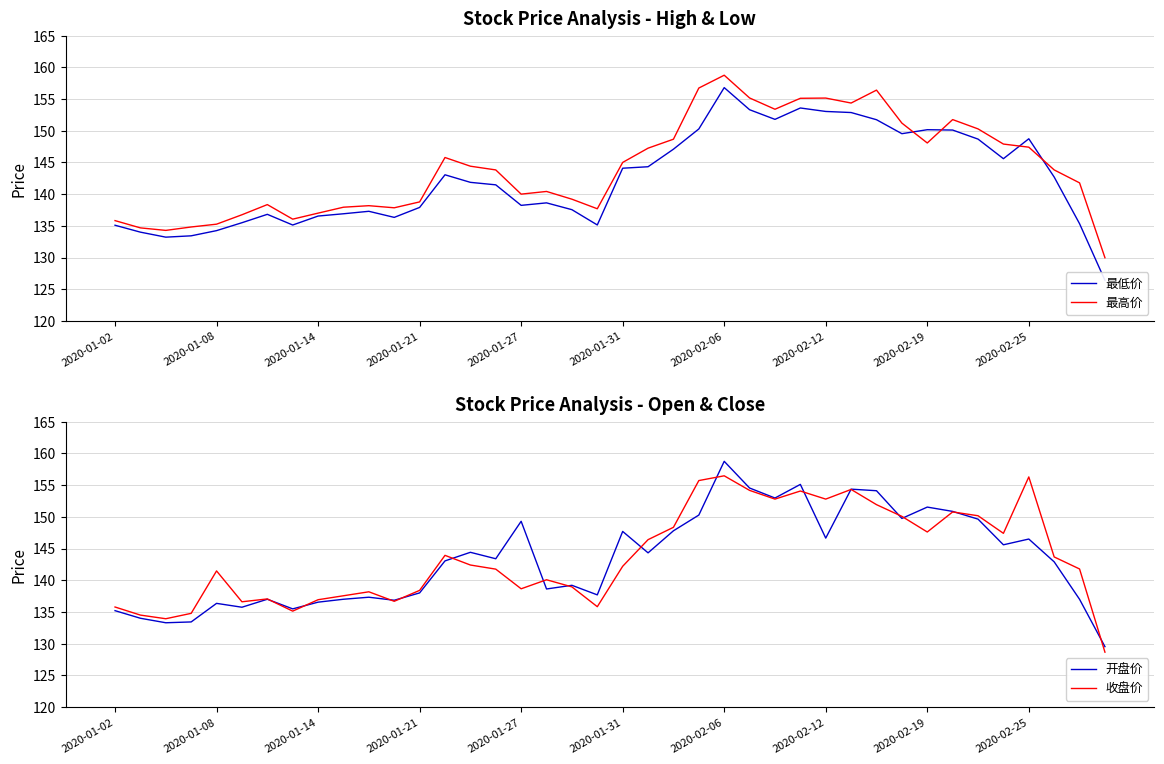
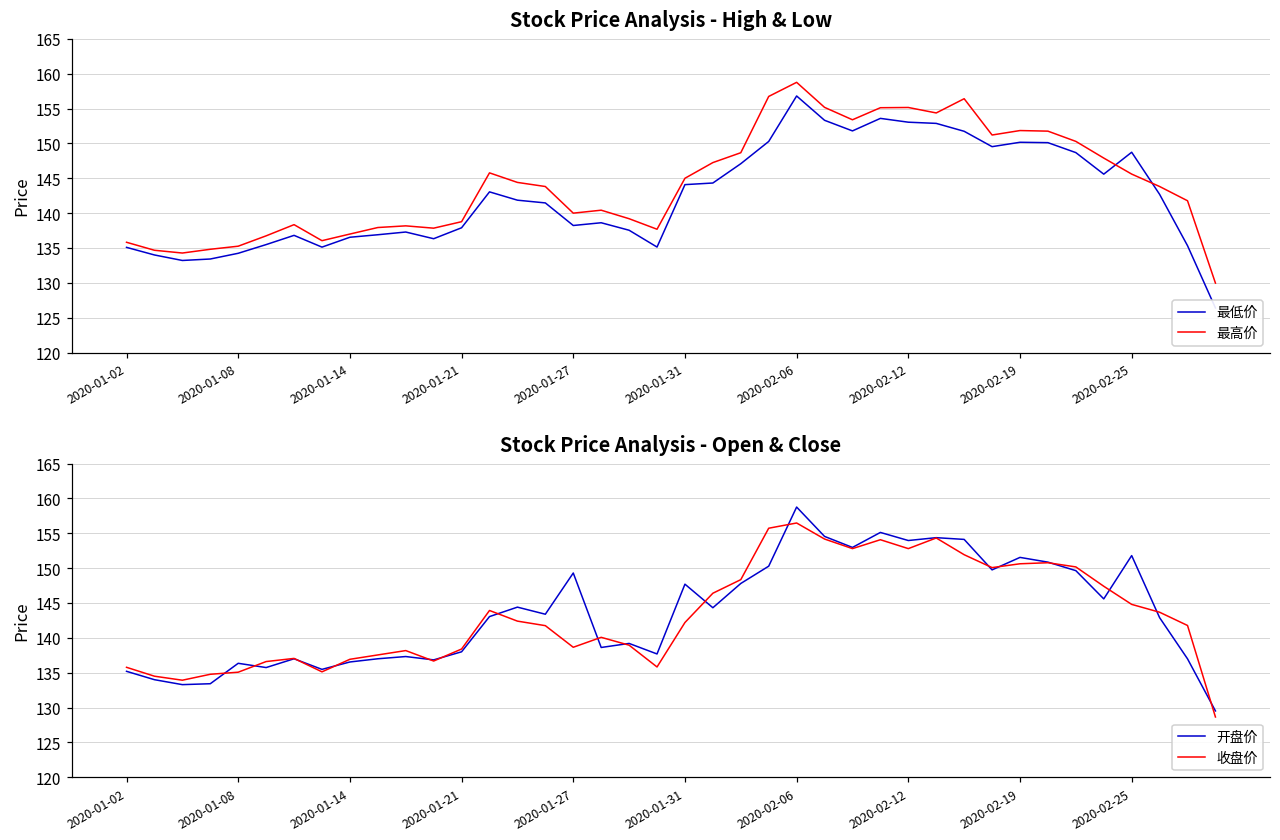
Stock Price Analysis - High & Low, 最高价, 2020-02-19: 148 -> 152
Stock Price Analysis - High & Low, 最高价, 2020-02-25: 147 -> 146
Stock Price Analysis - Open & Close, 收盘价, 2020-01-08: 141 -> 135
Stock Price Analysis - Open & Close, 开盘价, 2020-02-12: 147 -> 154
Stock Price Analysis - Open & Close, 收盘价, 2020-02-19: 148 -> 151
Stock Price Analysis - Open & Close, 开盘价, 2020-02-25: 147 -> 152
Stock Price Analysis - Open & Close, 收盘价, 2020-02-25: 156 -> 145
